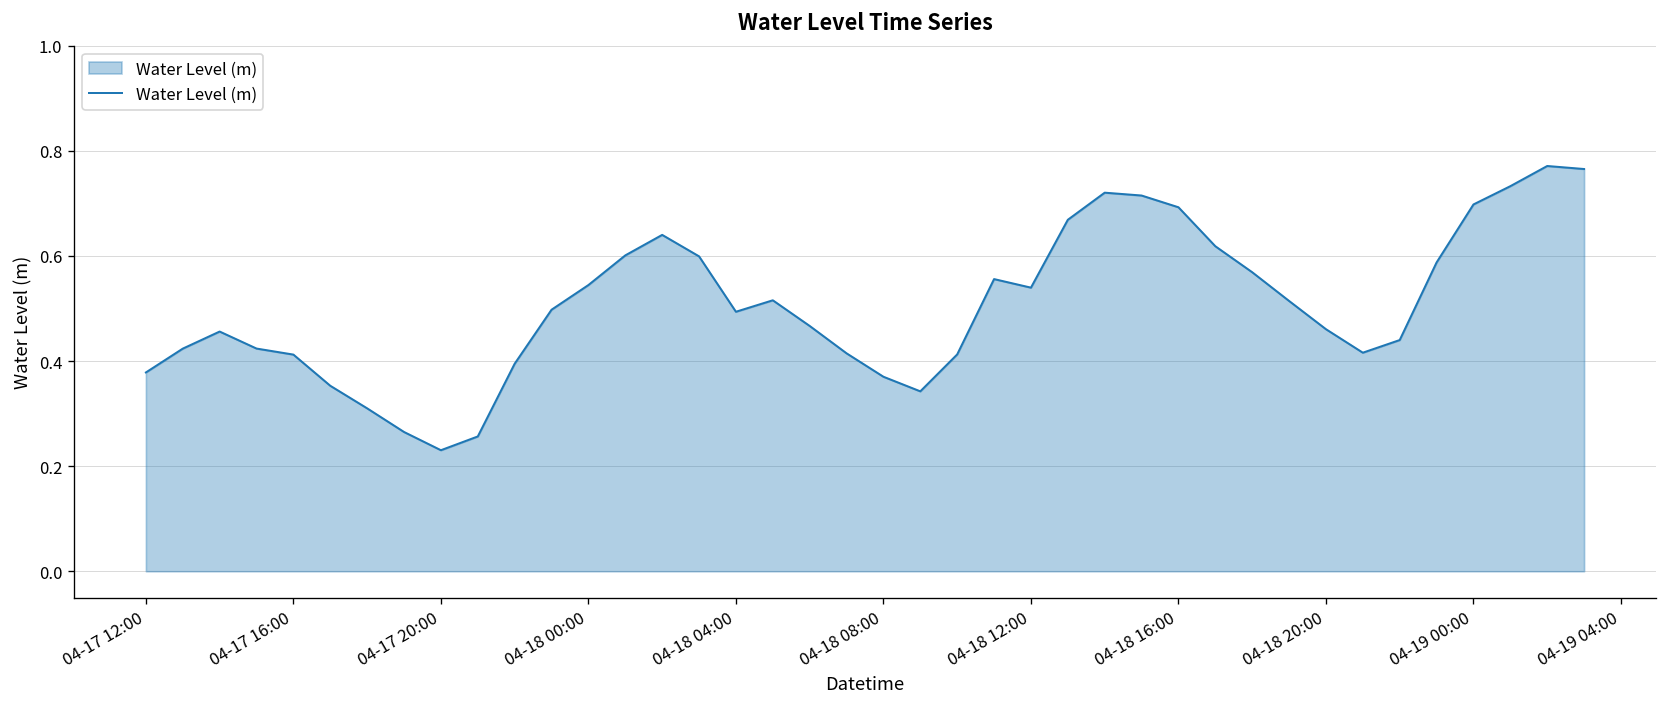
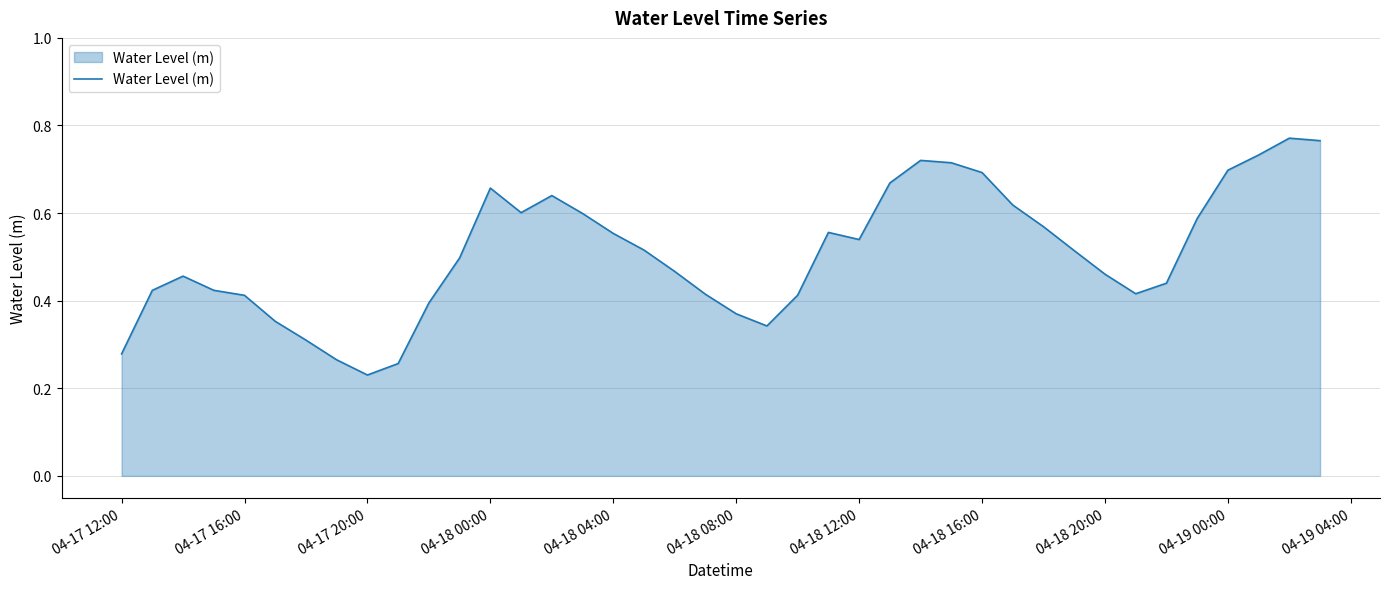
04-17 12:00: 0.38 -> 0.28
04-18 00:00: 0.54 -> 0.66
04-18 04:00: 0.49 -> 0.55
